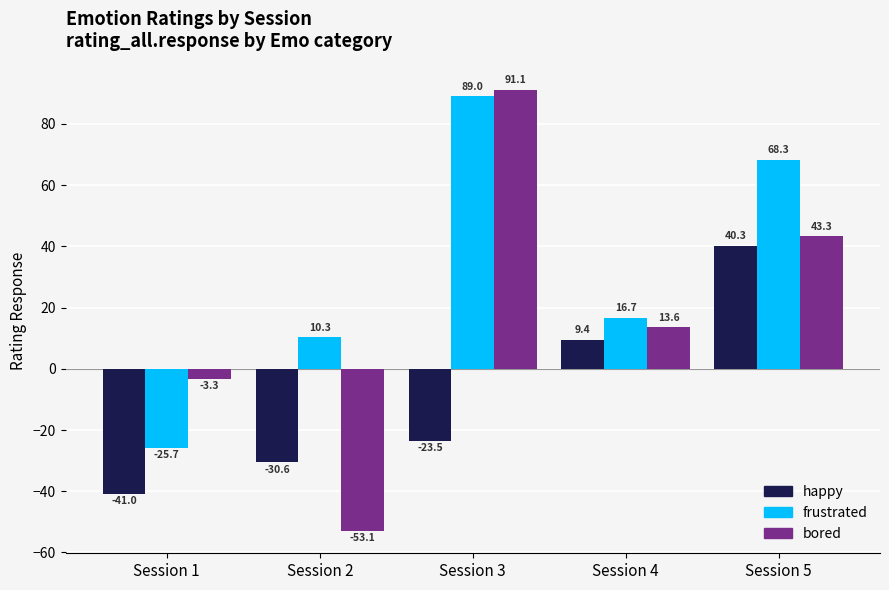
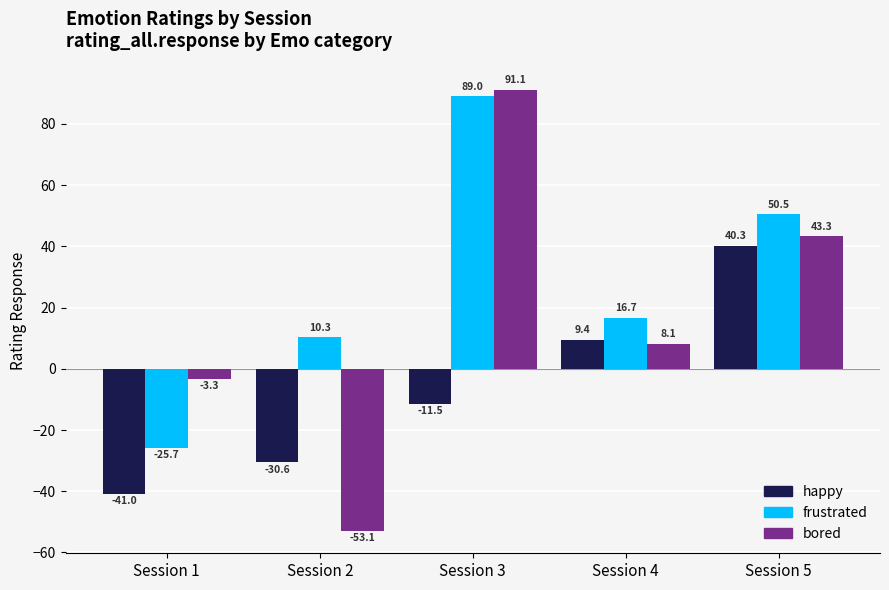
happy, Session 3: -23.5 -> -11.5
bored, Session 4: 13.6 -> 8.1
frustrated, Session 5: 68.3 -> 50.5
